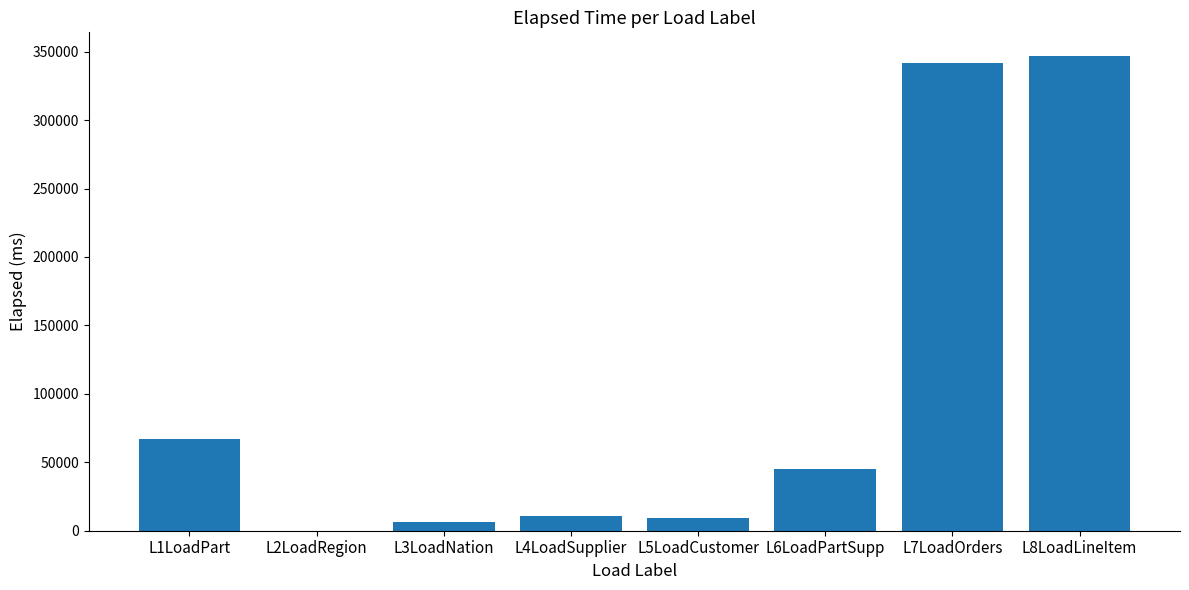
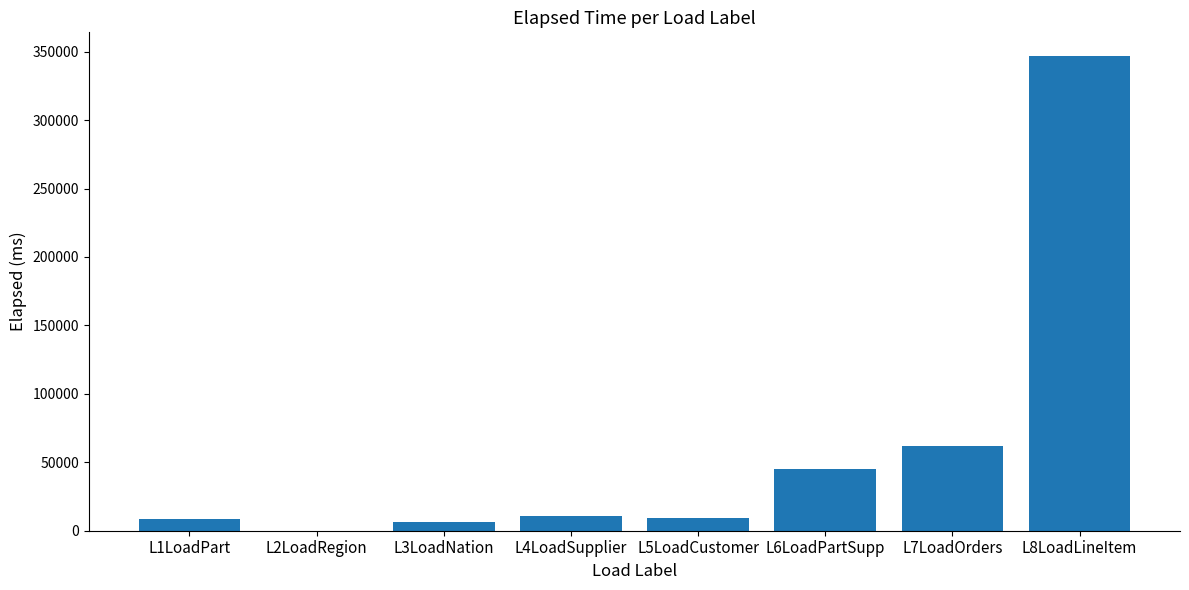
L1LoadPart: 67000 -> 9000
L7LoadOrders: 341000 -> 62000
